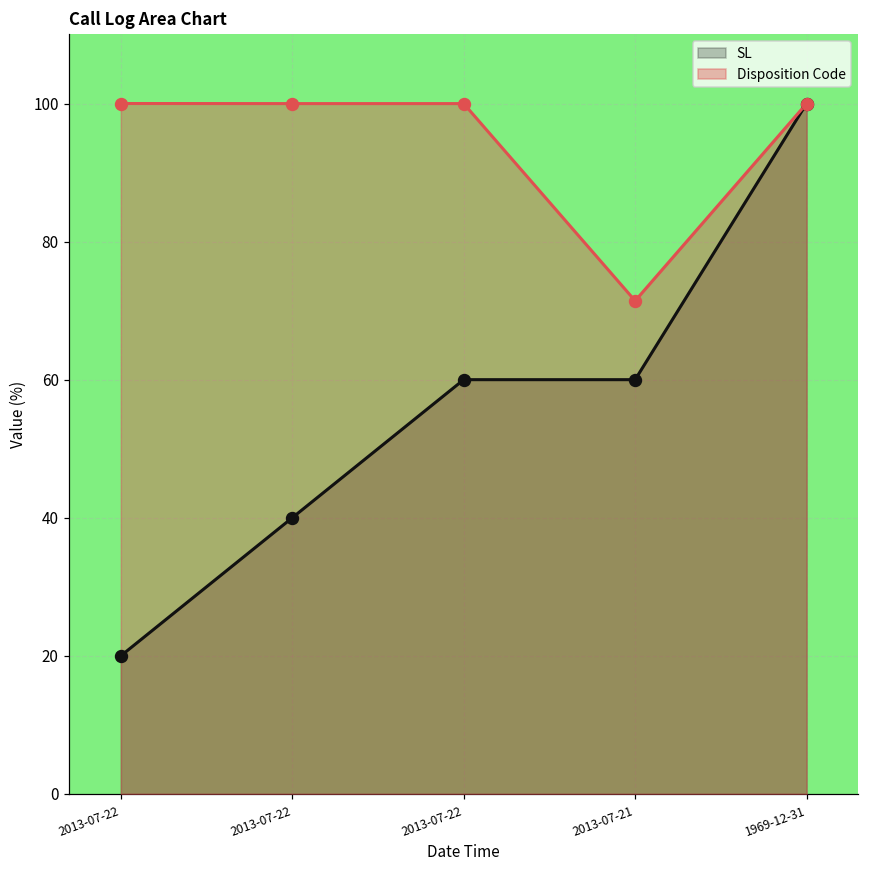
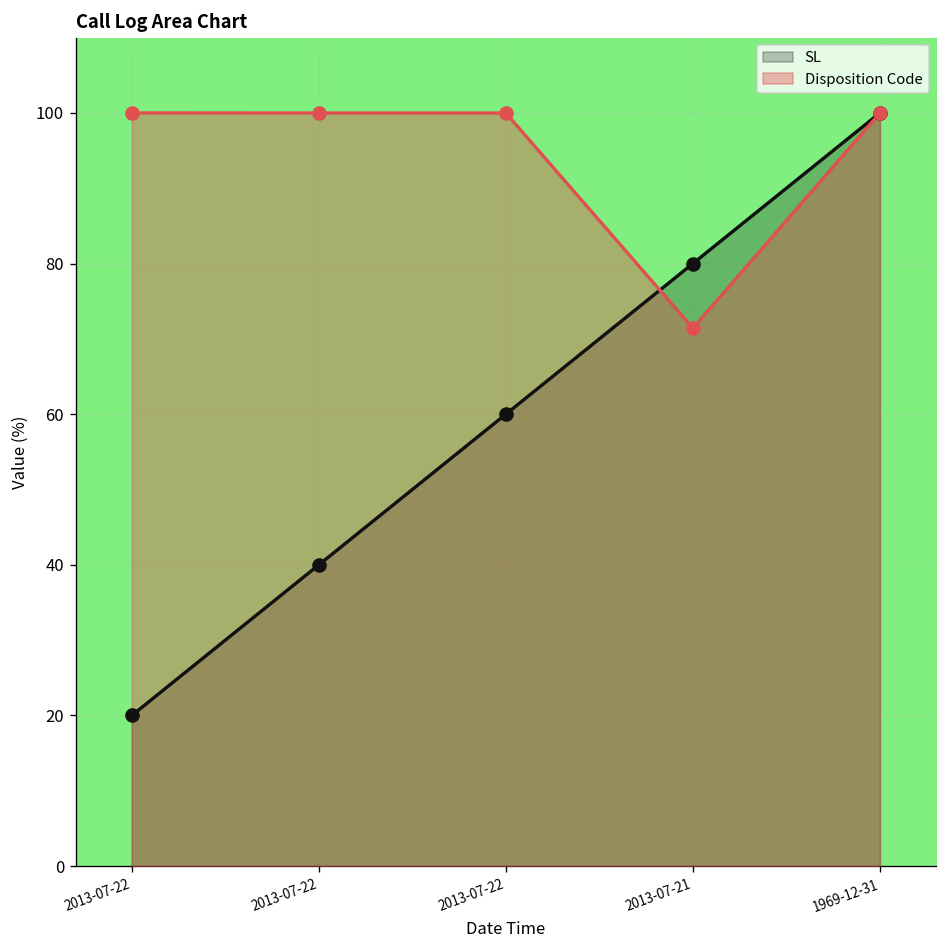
SL, 2013-07-21: 60 -> 80
